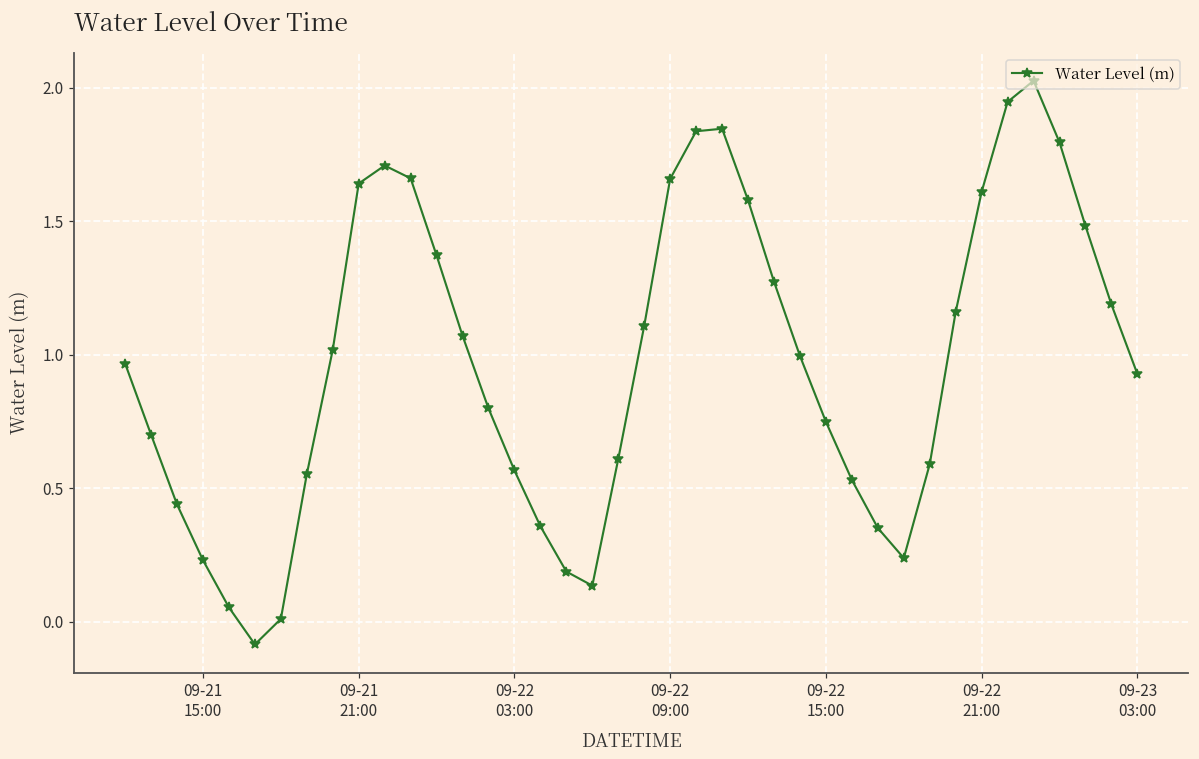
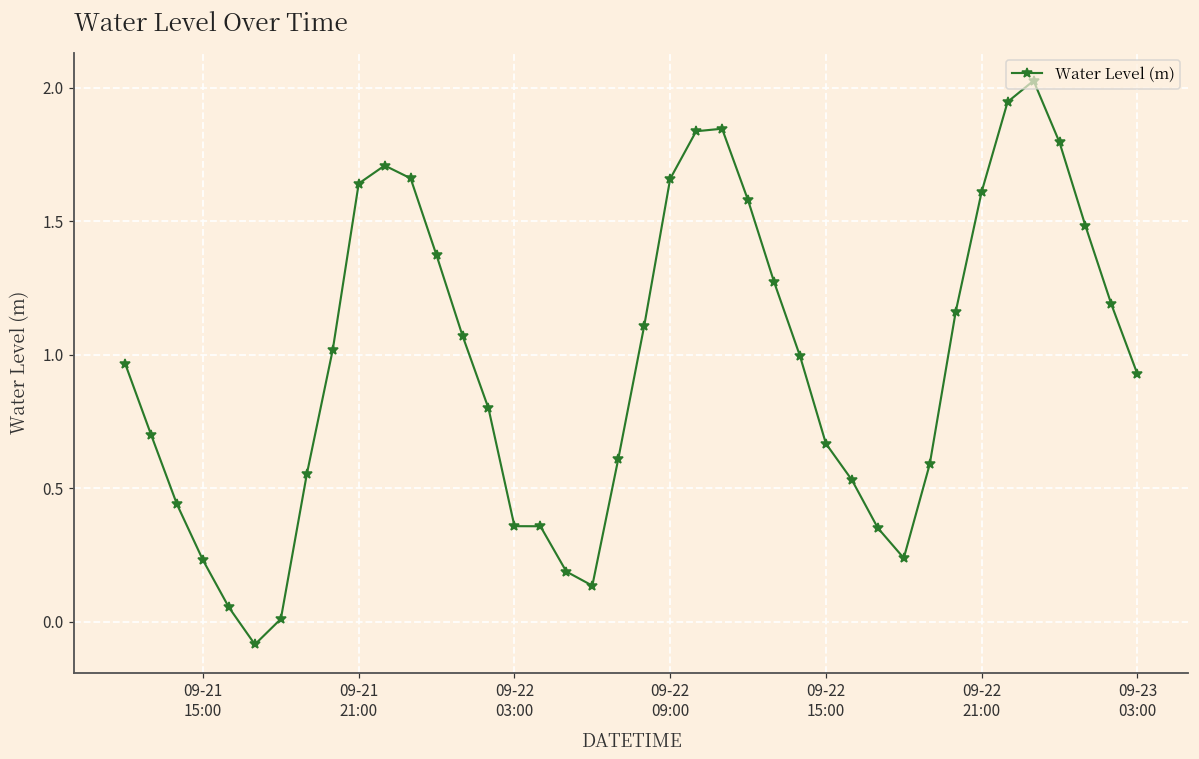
09-22 03:00: 0.57 -> 0.36
09-22 15:00: 0.75 -> 0.67
